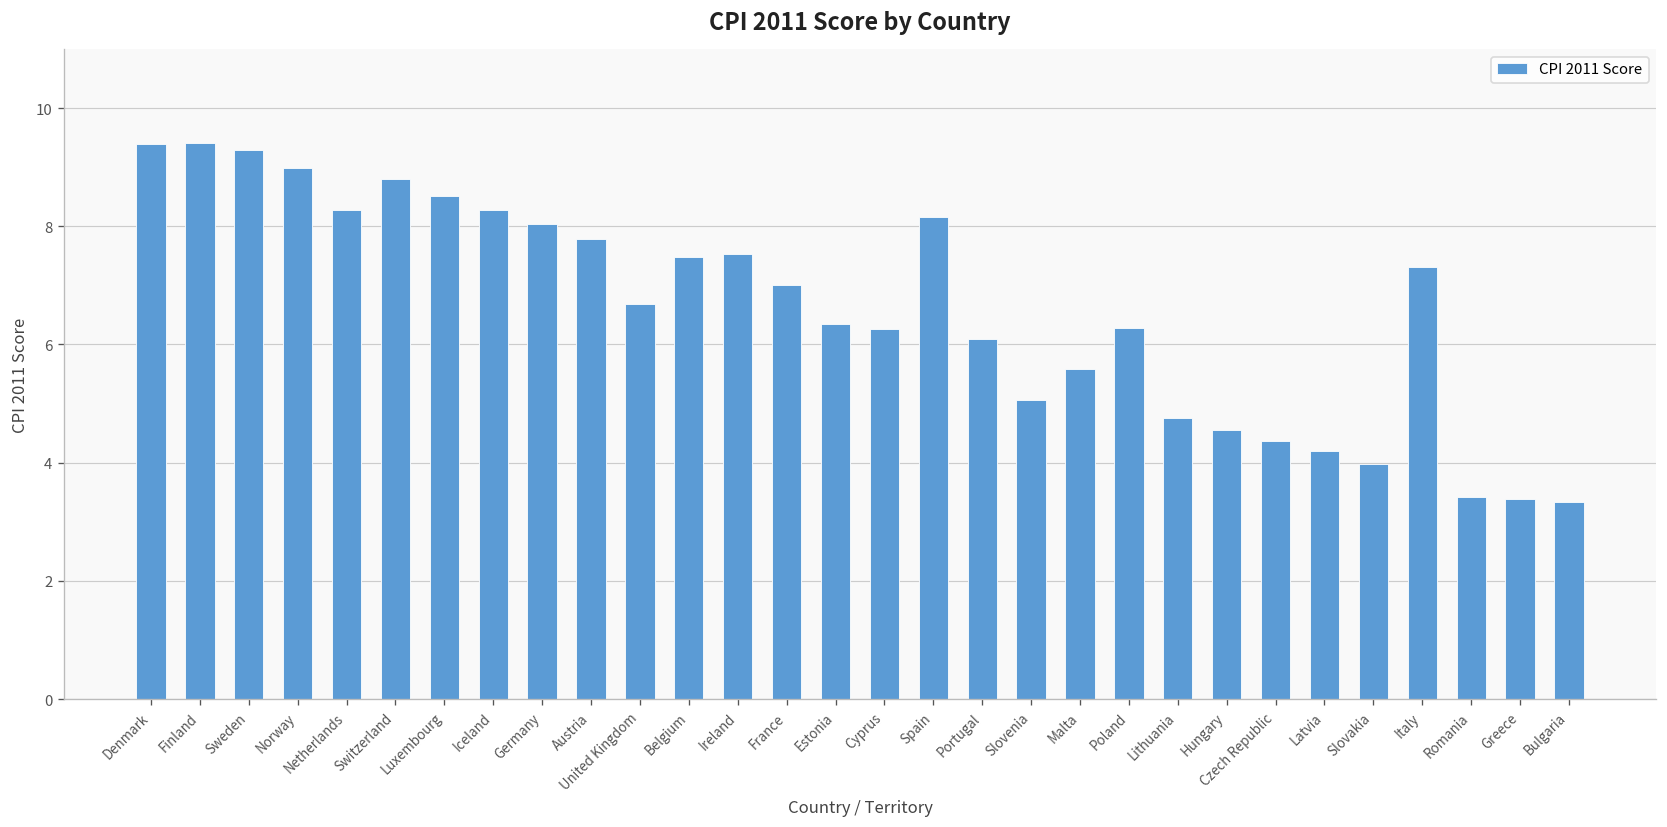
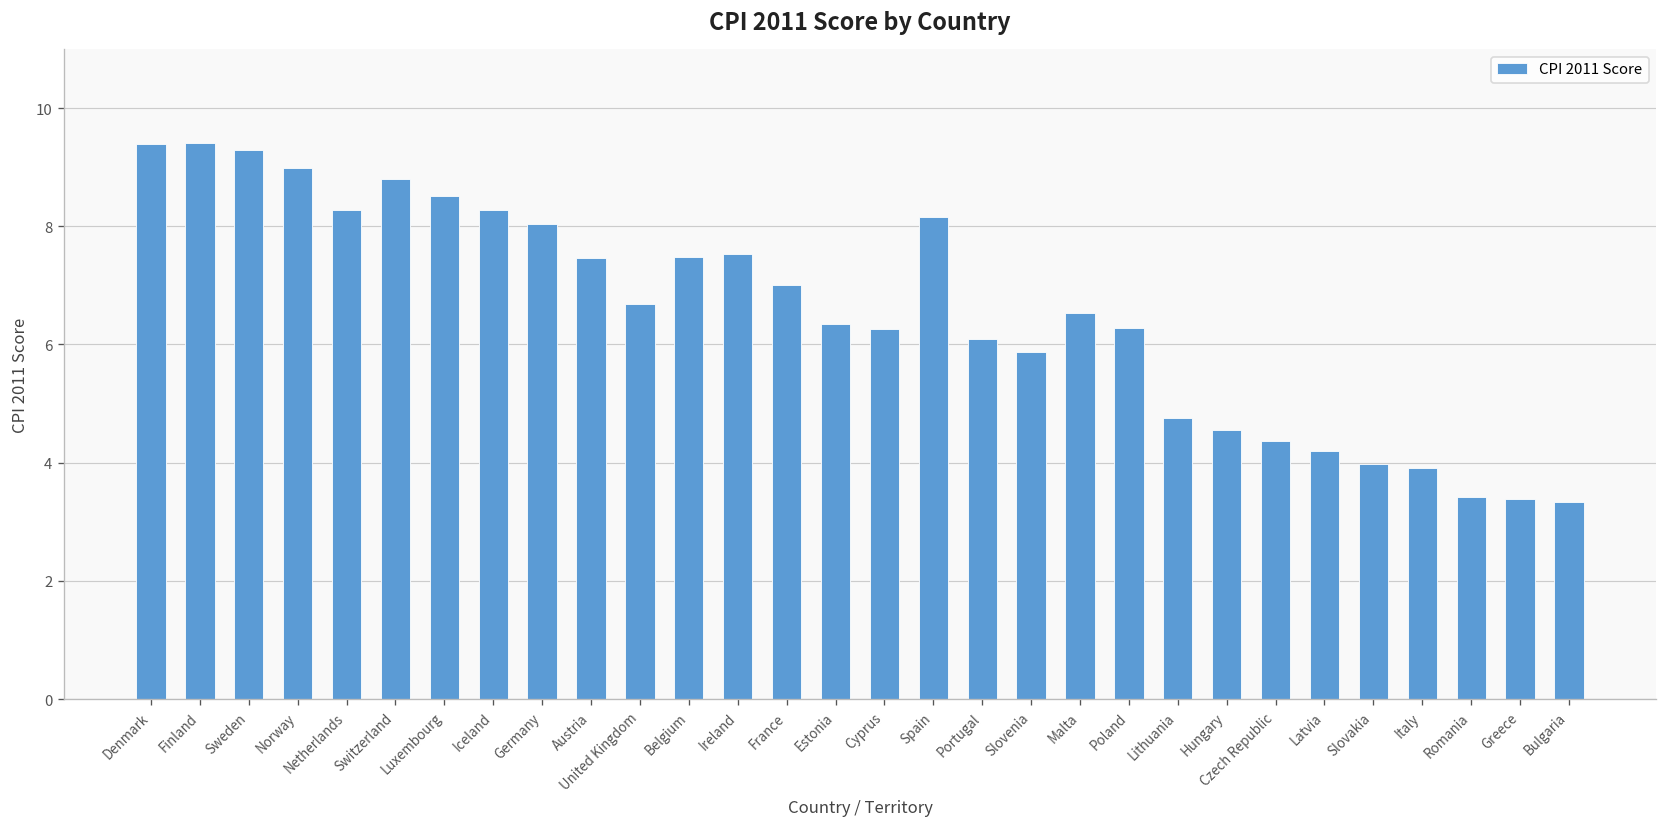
Austria: 7.8 -> 7.5
Slovenia: 5.1 -> 5.9
Malta: 5.6 -> 6.5
Italy: 7.3 -> 3.9
